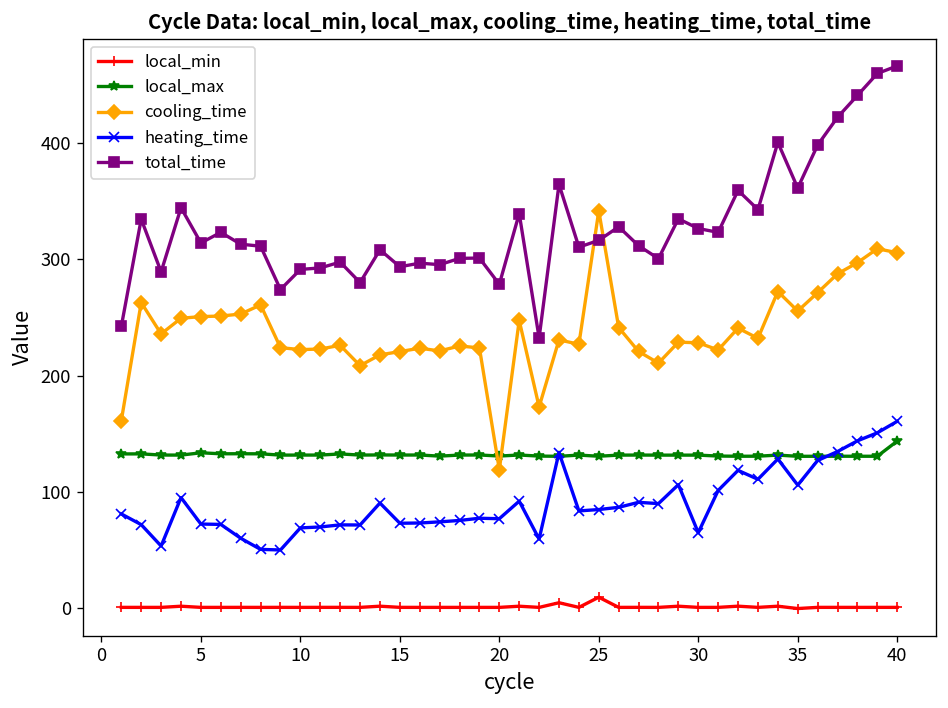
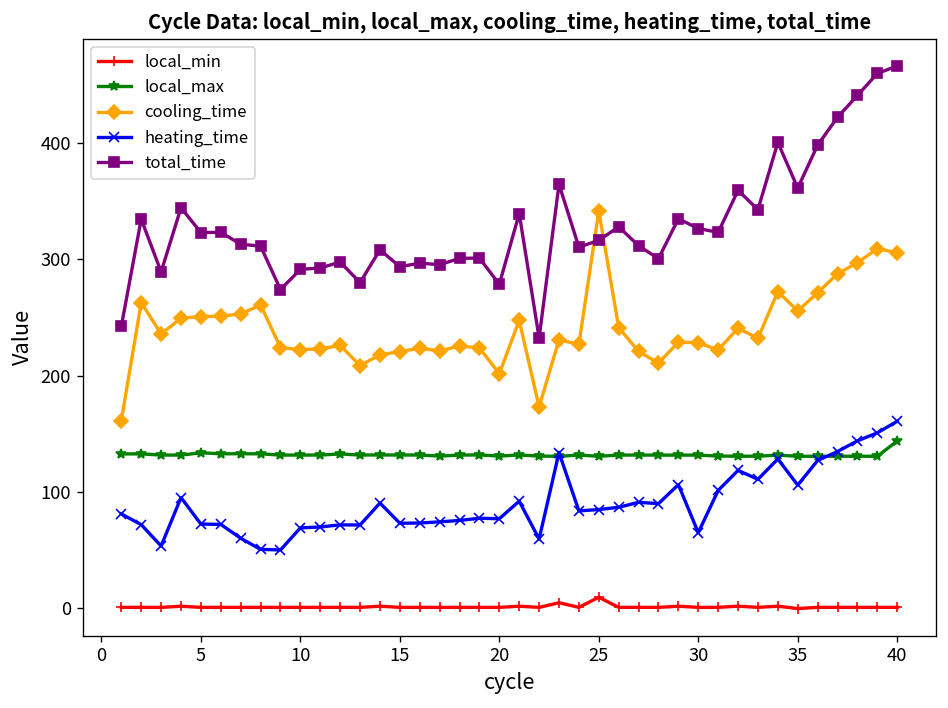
total_time, 5: 310 -> 320
cooling_time, 20: 120 -> 200
